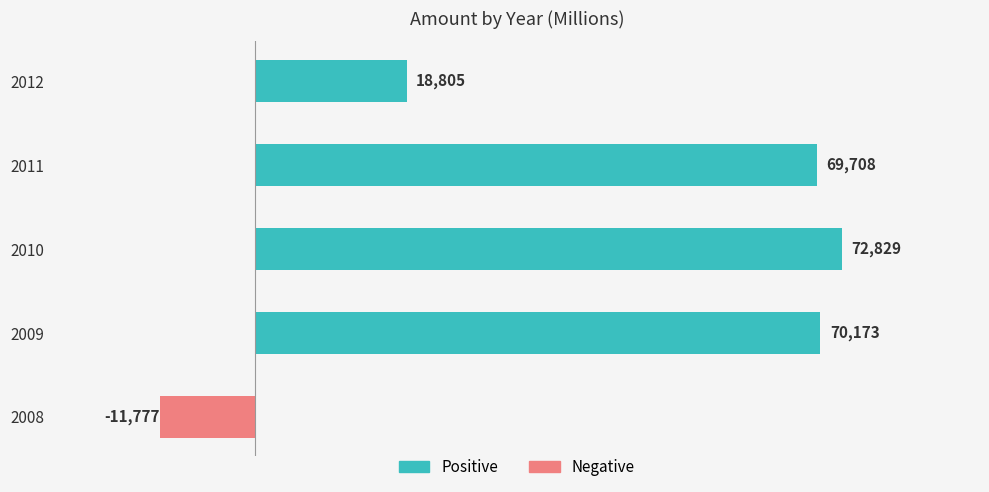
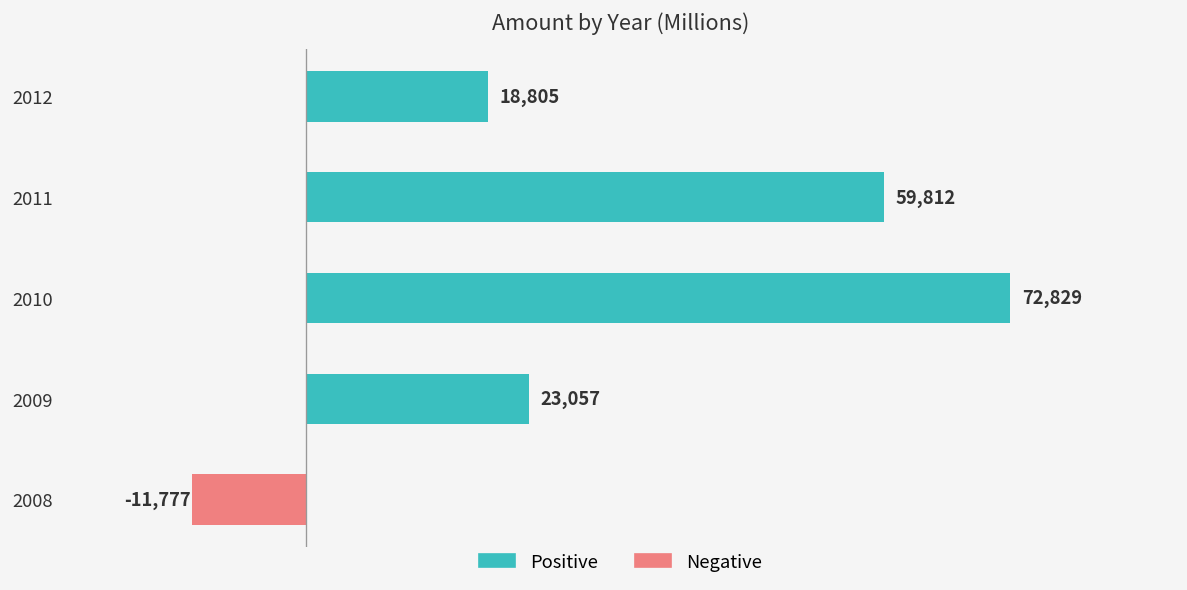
Positive, 2011: 69,708 -> 59,812
Positive, 2009: 70,173 -> 23,057
